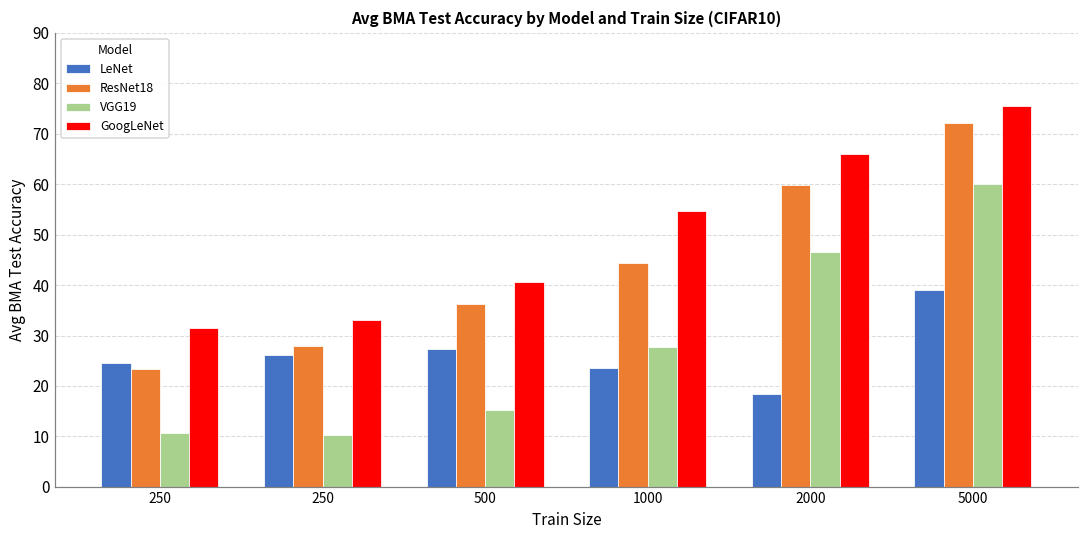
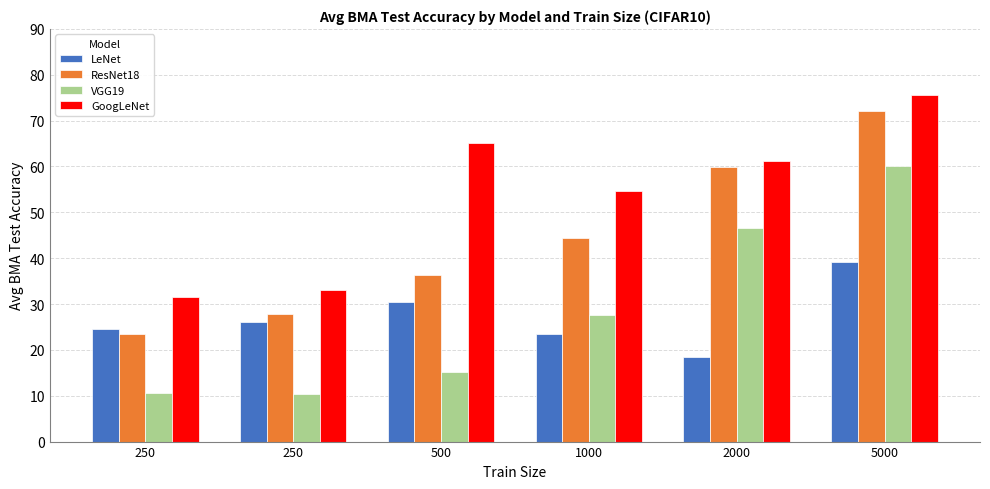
LeNet, 500: 27 -> 30
GoogLeNet, 500: 41 -> 65
GoogLeNet, 2000: 66 -> 61
